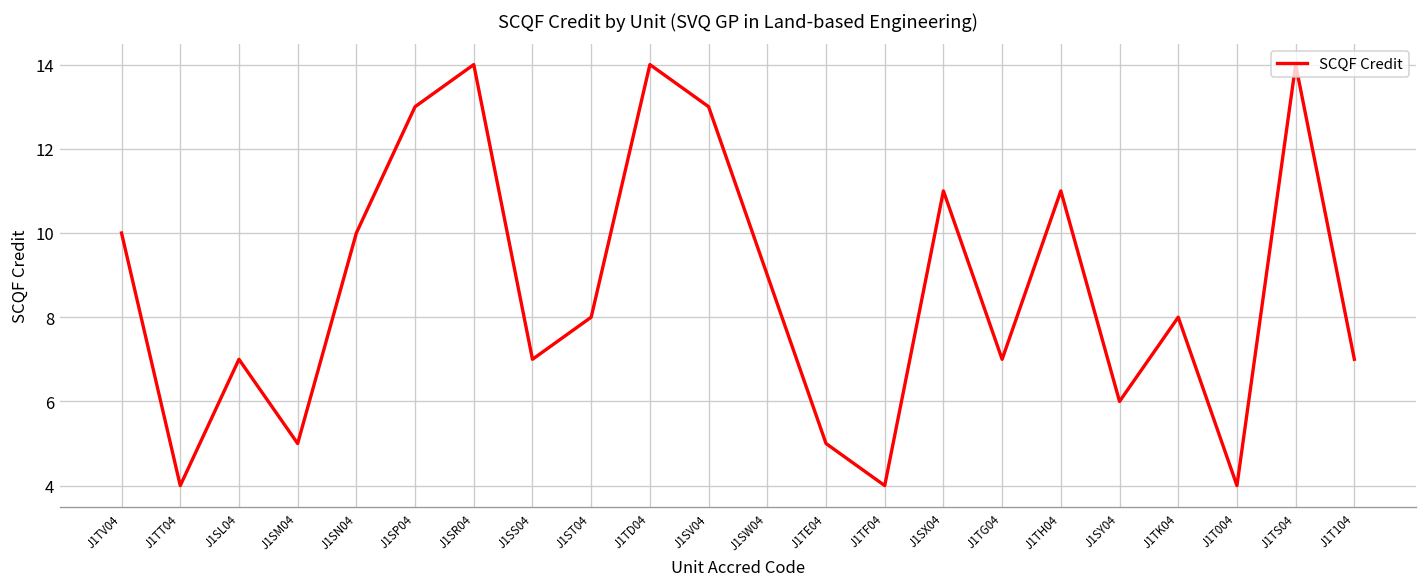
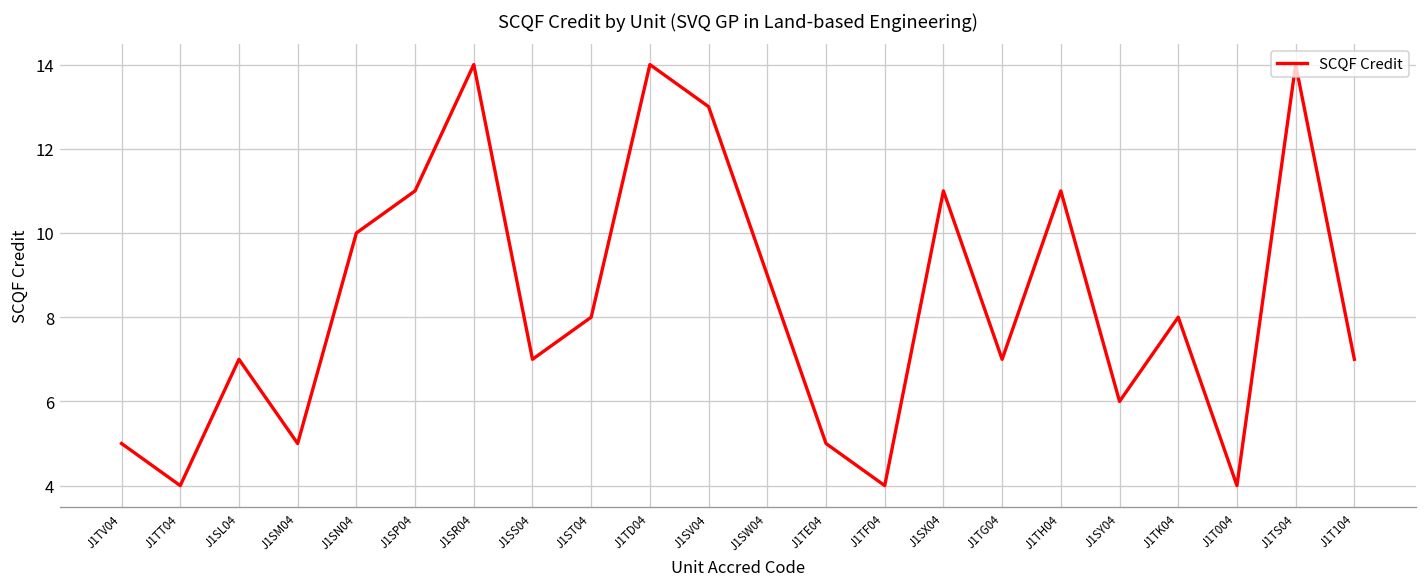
J1TV04: 10 -> 5
J1SP04: 13 -> 11
